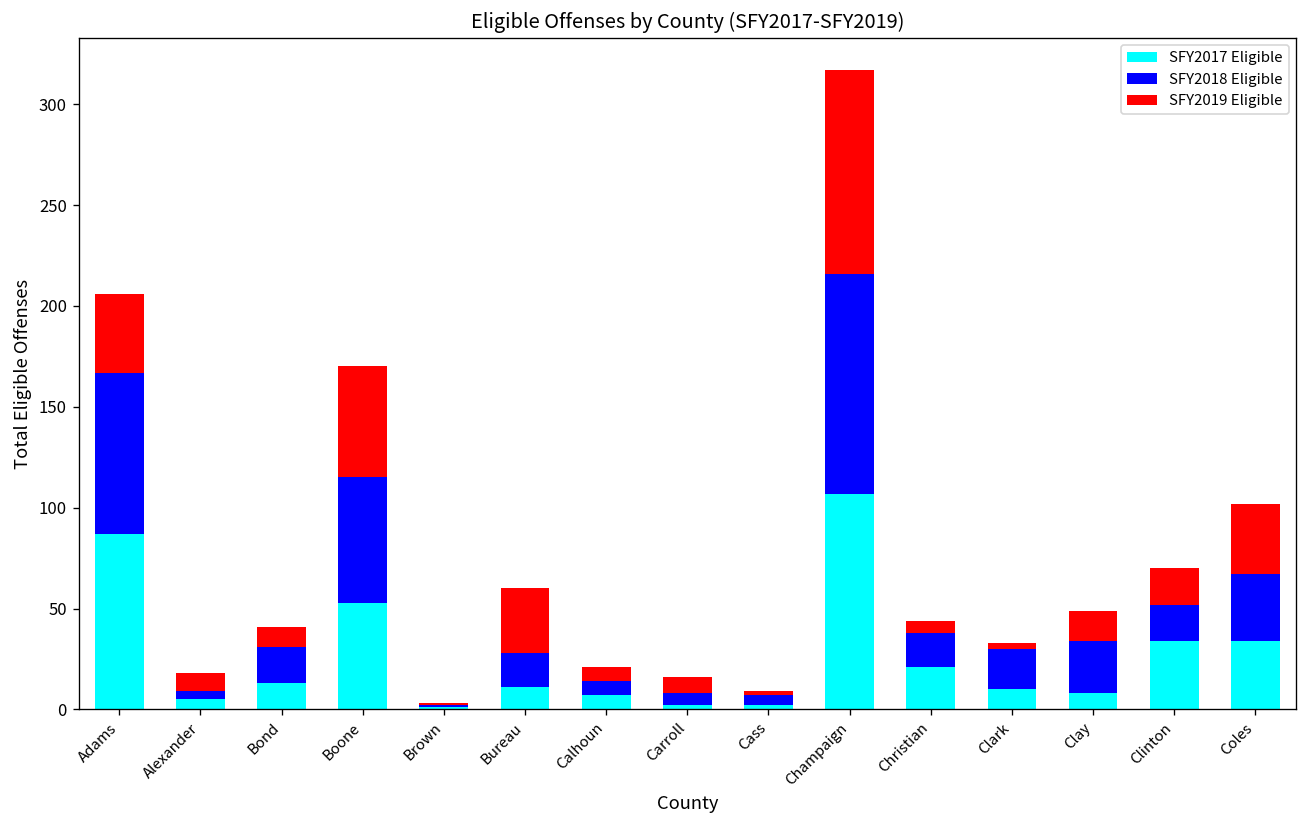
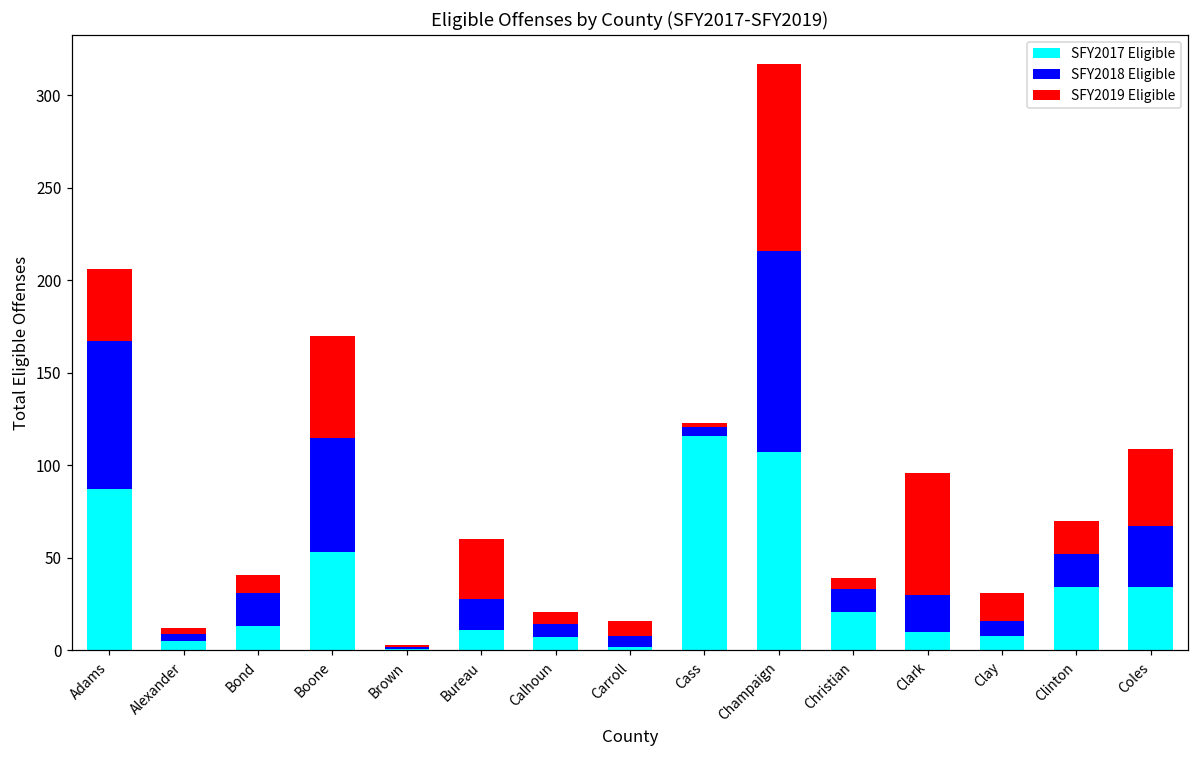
SFY2019 Eligible, Alexander: 9 -> 3
SFY2017 Eligible, Cass: 2 -> 116
SFY2018 Eligible, Christian: 17 -> 12
SFY2019 Eligible, Clark: 3 -> 66
SFY2018 Eligible, Clay: 26 -> 8
SFY2019 Eligible, Coles: 35 -> 42
